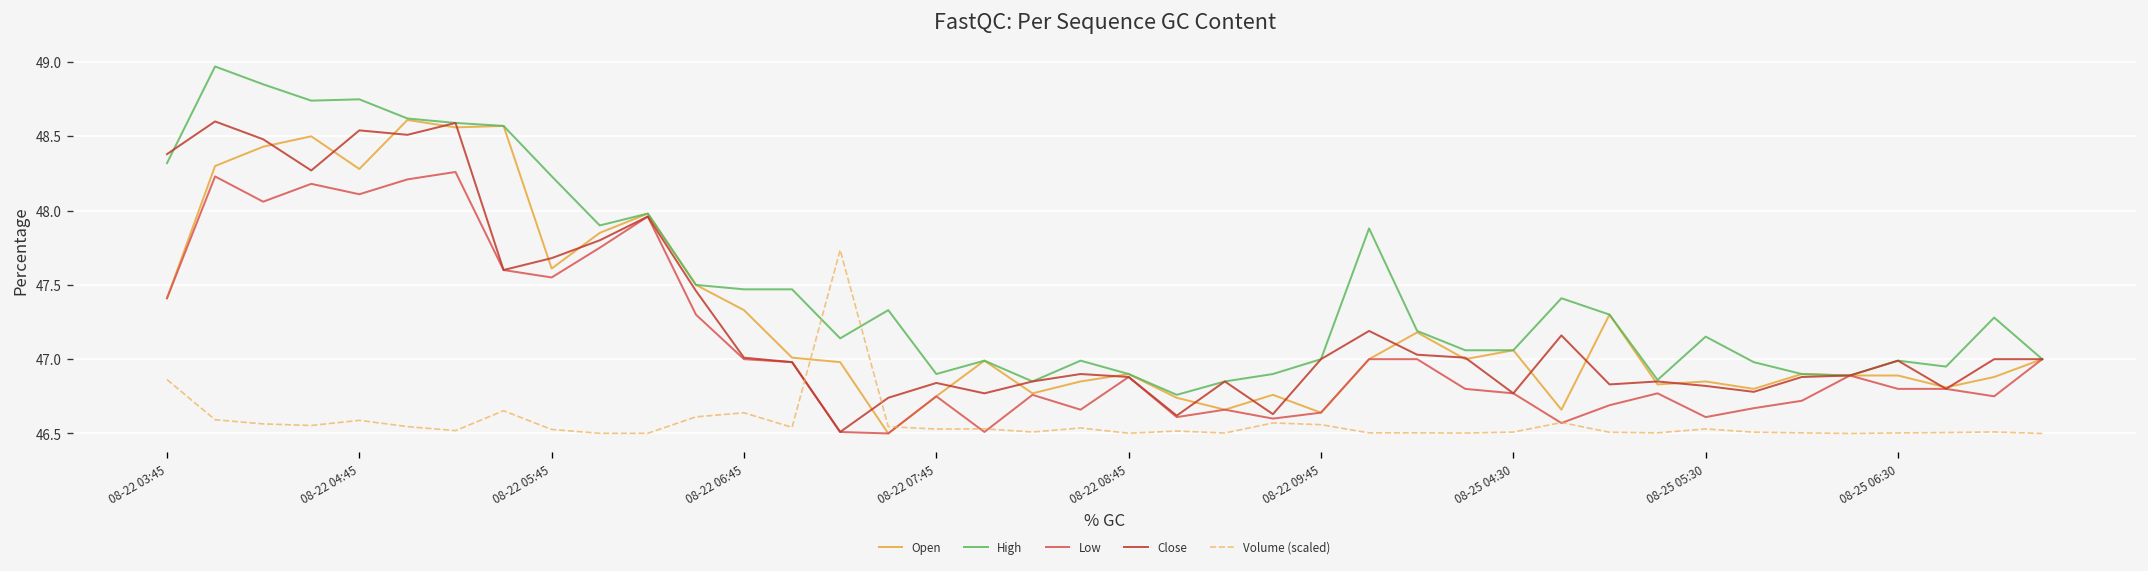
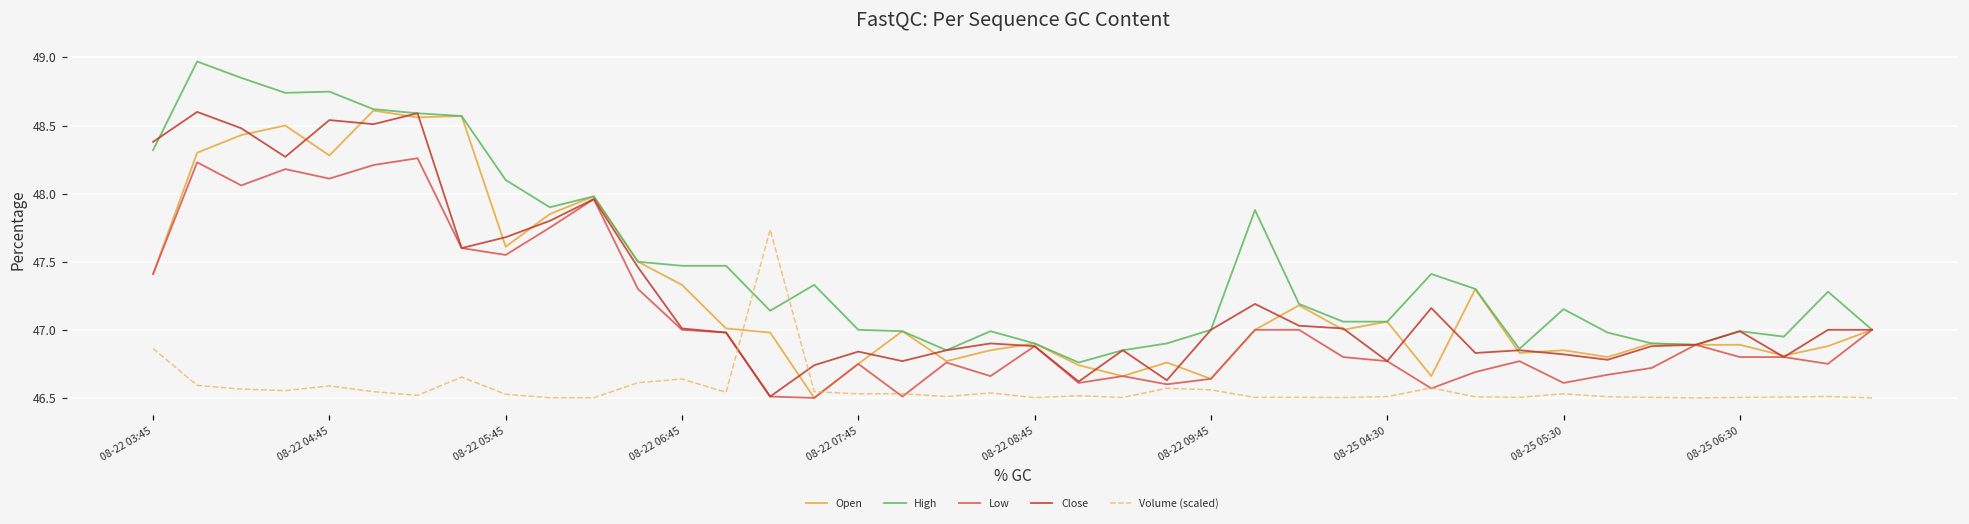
High, 08-22 05:45: 48.23 -> 48.10
High, 08-22 07:45: 46.9 -> 47.0
